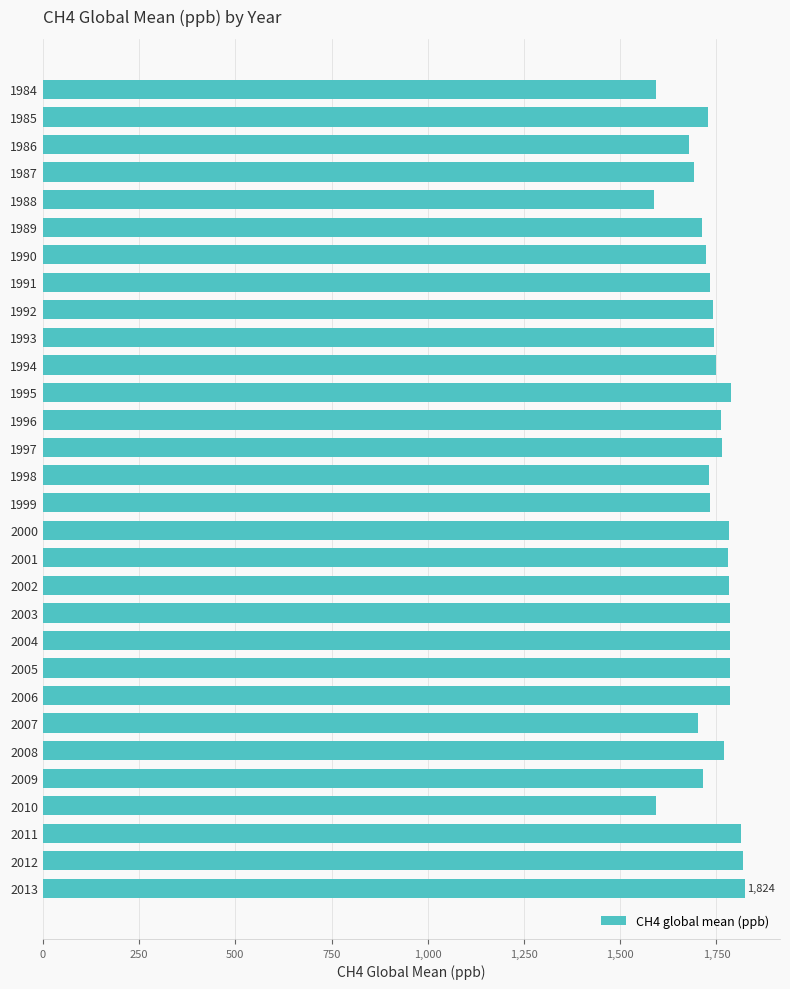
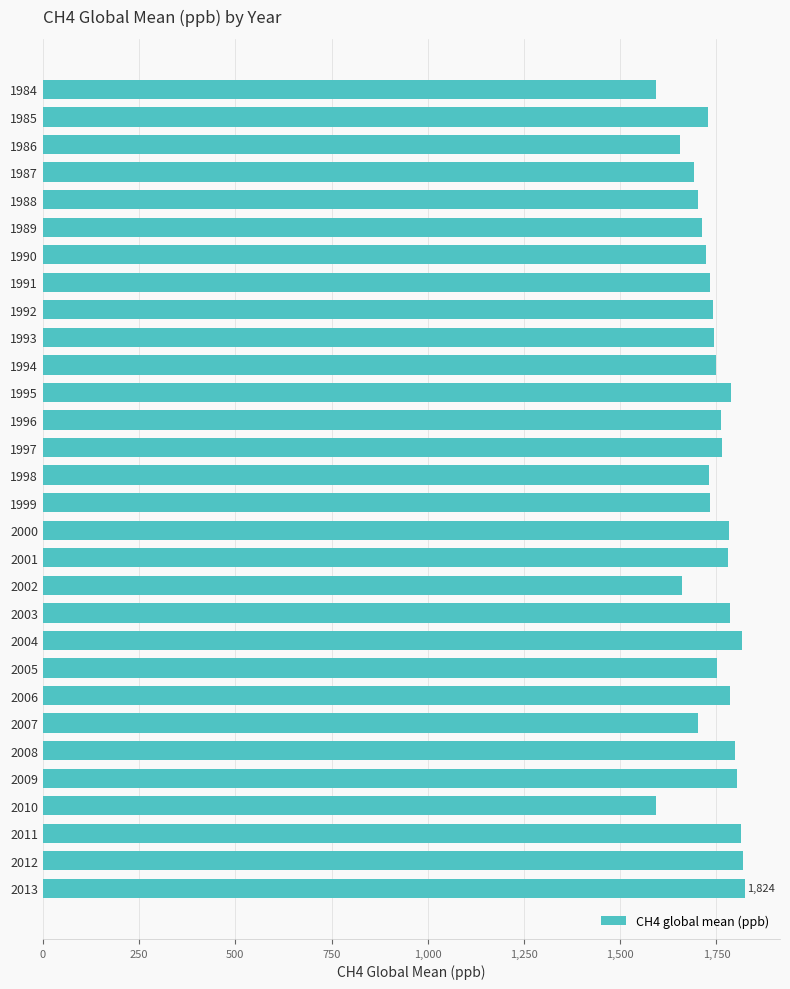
1986: 1,680 -> 1,660
1988: 1,590 -> 1,700
2002: 1,780 -> 1,660
2004: 1,790 -> 1,820
2005: 1,790 -> 1,750
2008: 1,770 -> 1,800
2009: 1,720 -> 1,800
